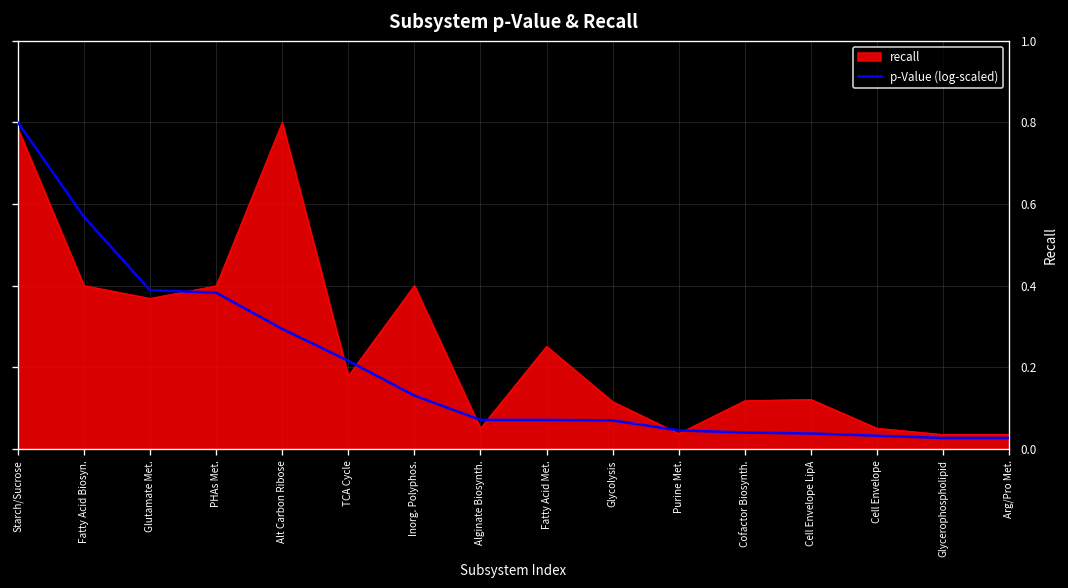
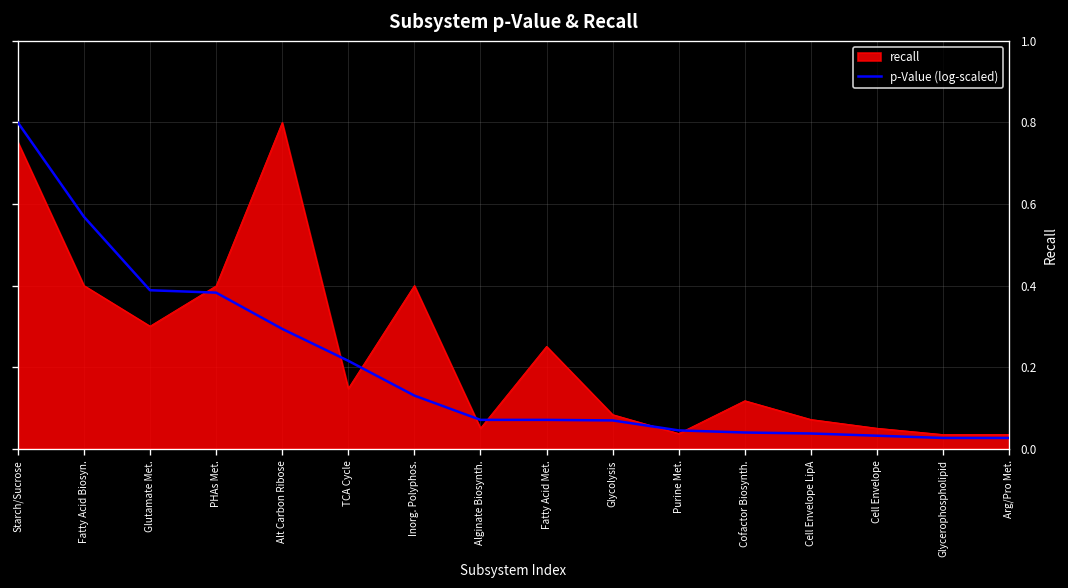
recall, Starch/Sucrose: 0.79 -> 0.75
recall, Glutamate Met.: 0.37 -> 0.30
recall, TCA Cycle: 0.18 -> 0.15
recall, Glycolysis: 0.12 -> 0.08
recall, Cell Envelope LipA: 0.12 -> 0.07
